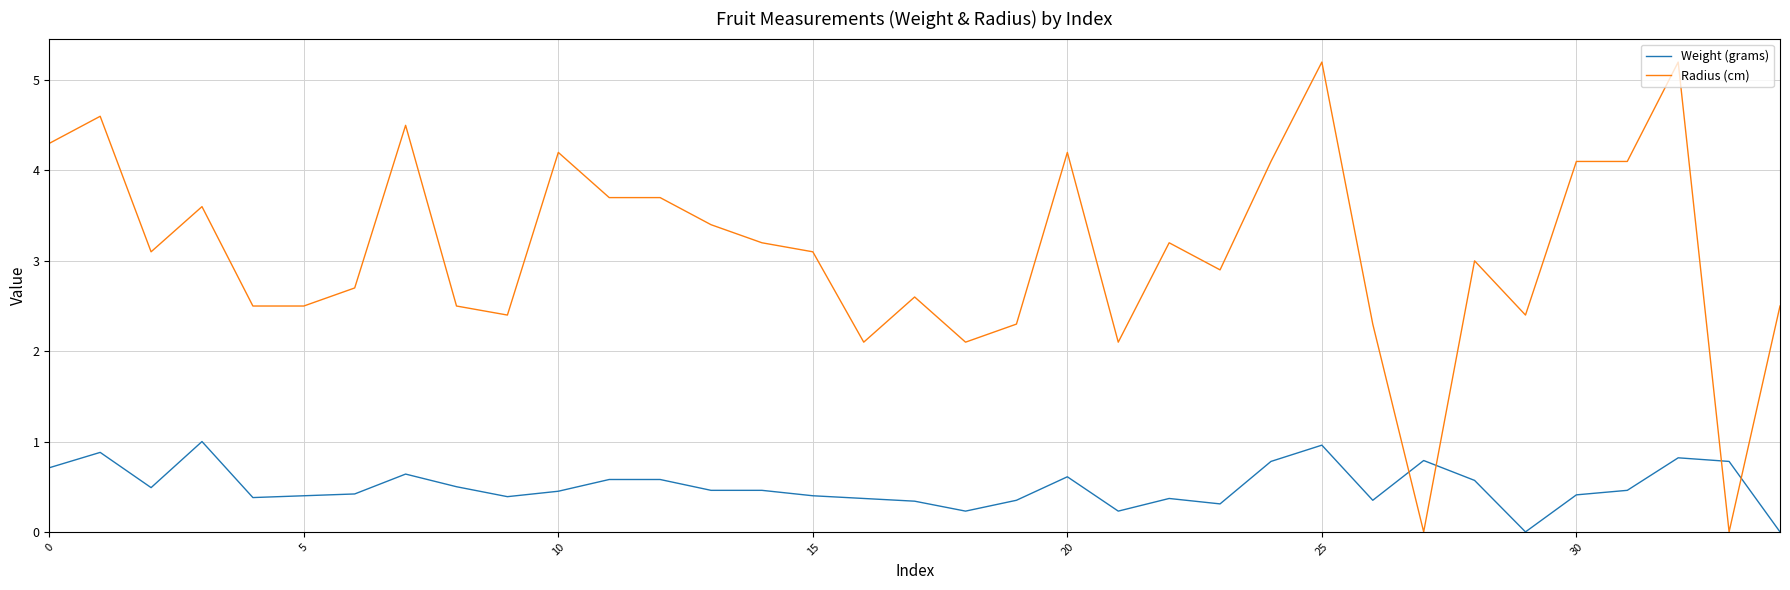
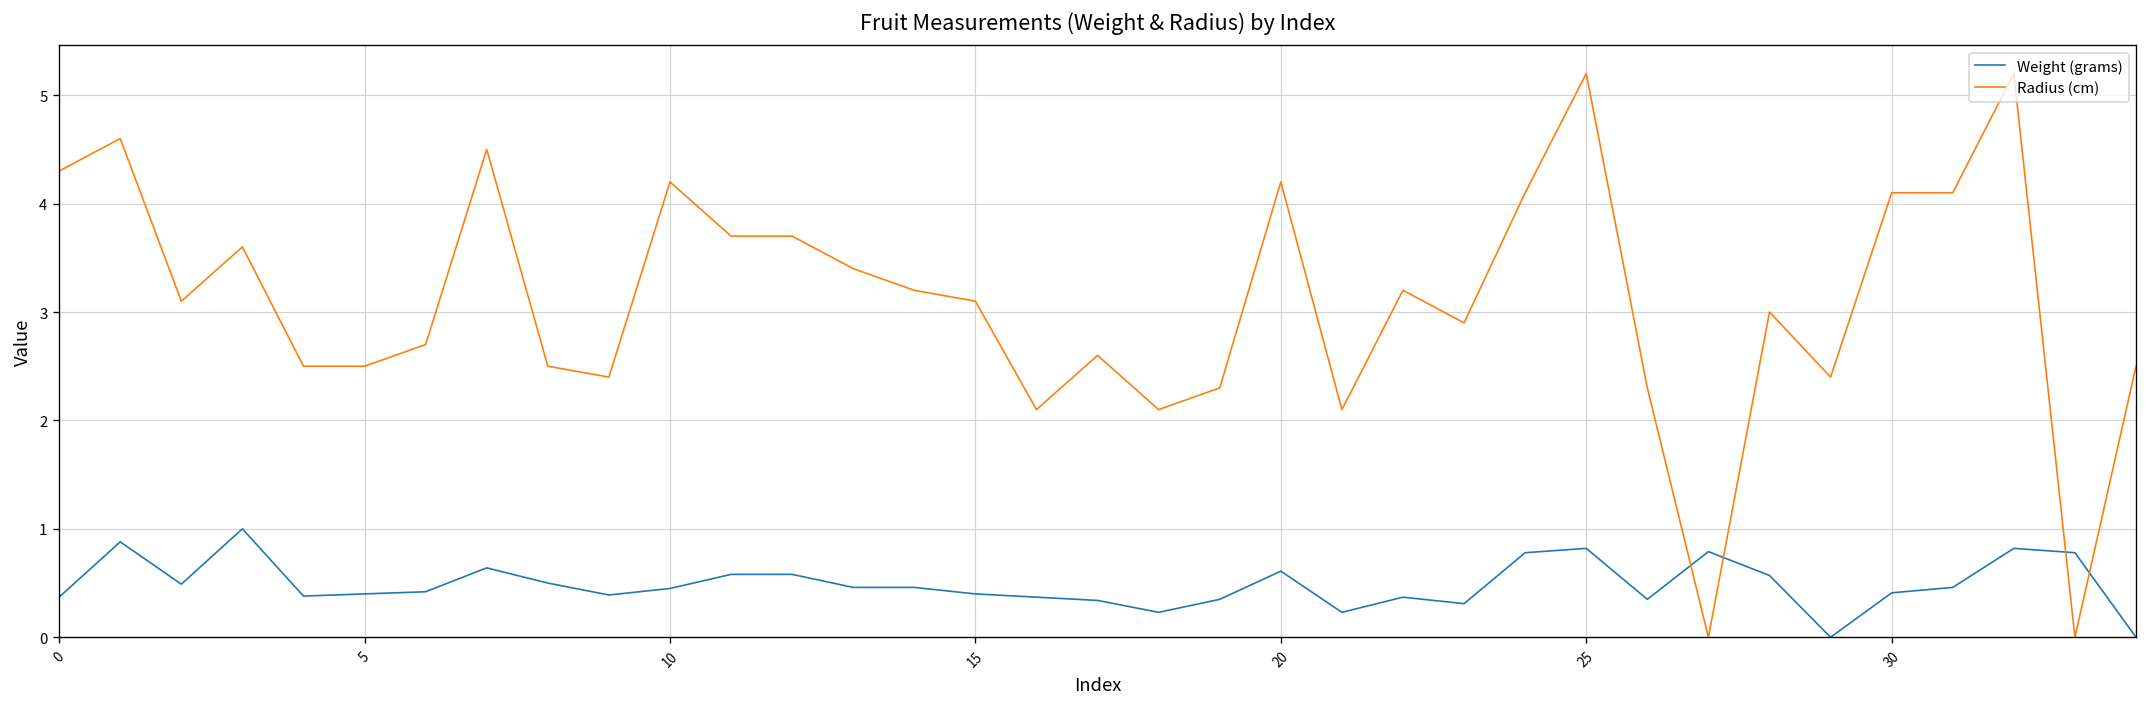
Weight (grams), 0: 0.7 -> 0.4
Weight (grams), 25: 1.0 -> 0.8
